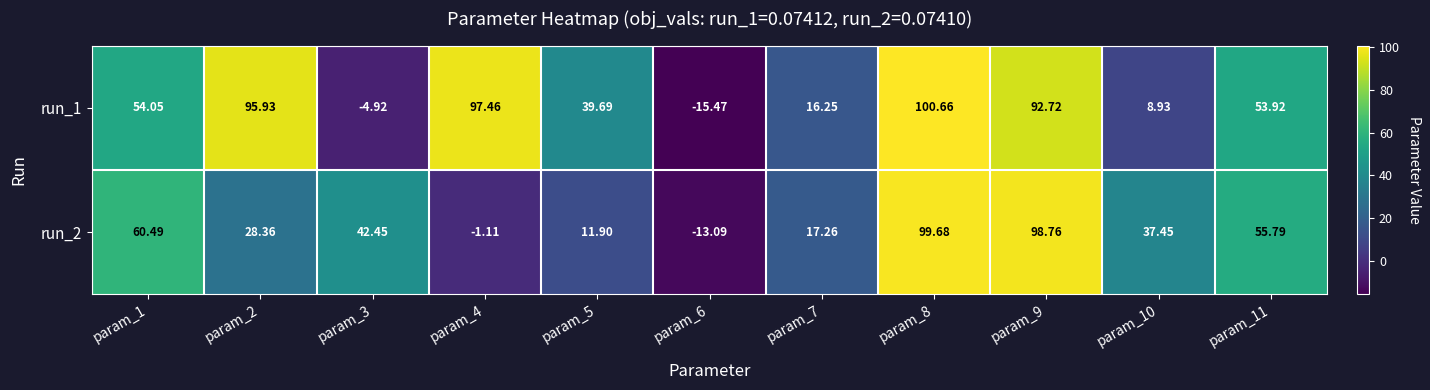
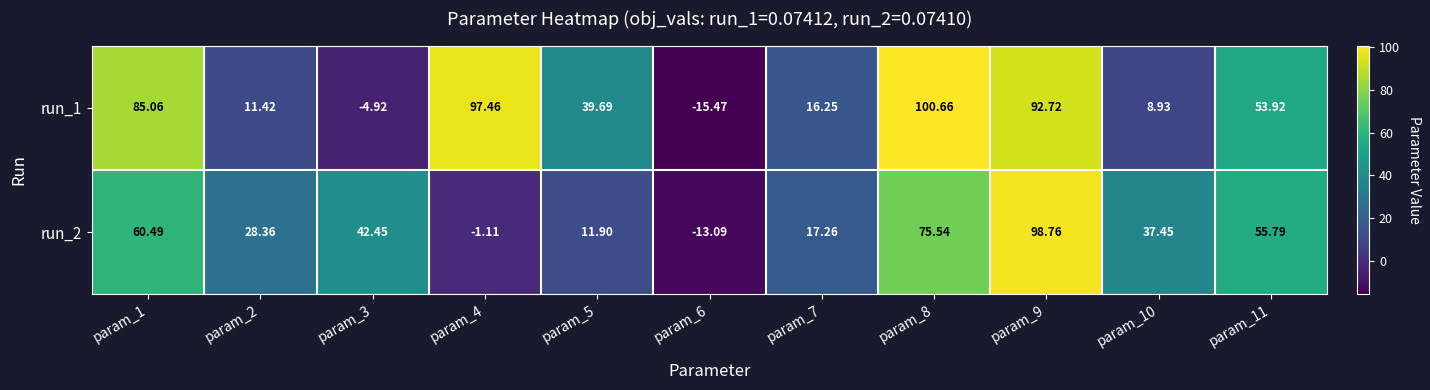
run_1, param_1: 54.05 -> 85.06
run_1, param_2: 95.93 -> 11.42
run_2, param_8: 99.68 -> 75.54
